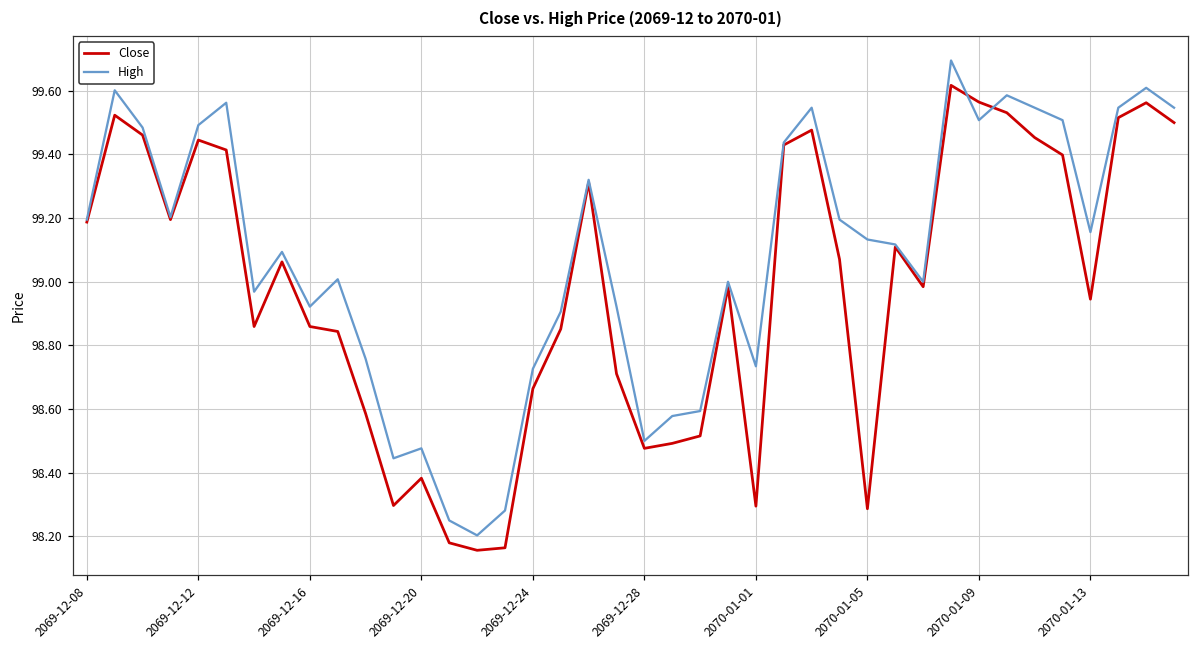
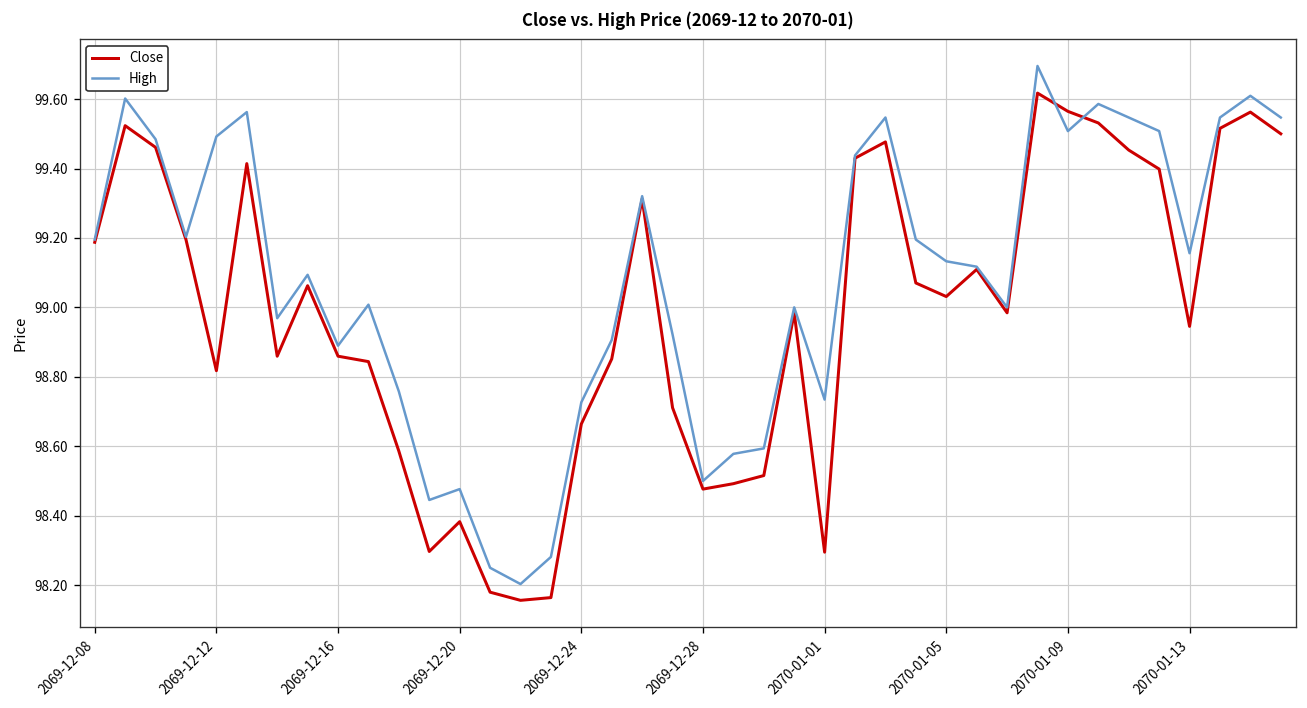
Close, 2069-12-12: 99.45 -> 98.82
High, 2069-12-16: 98.92 -> 98.89
Close, 2070-01-05: 98.29 -> 99.03
